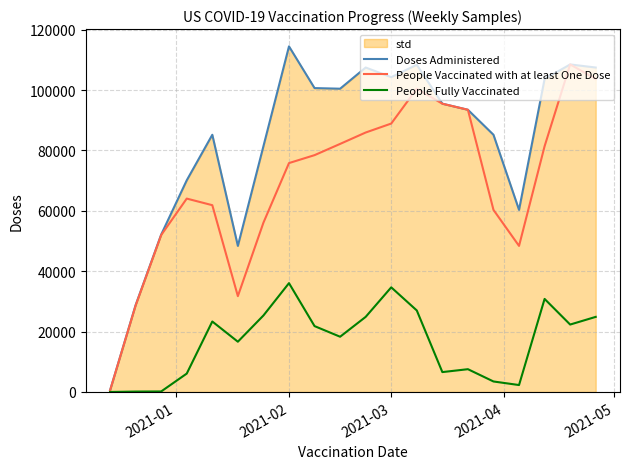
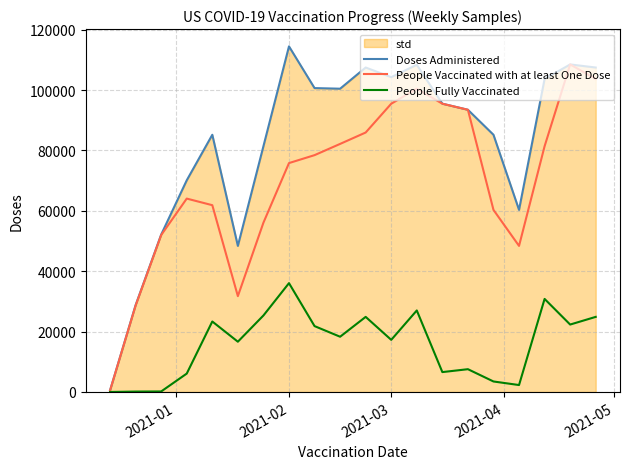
People Vaccinated with at least One Dose, 2021-03: 89000 -> 95000
People Fully Vaccinated, 2021-03: 35000 -> 17000
